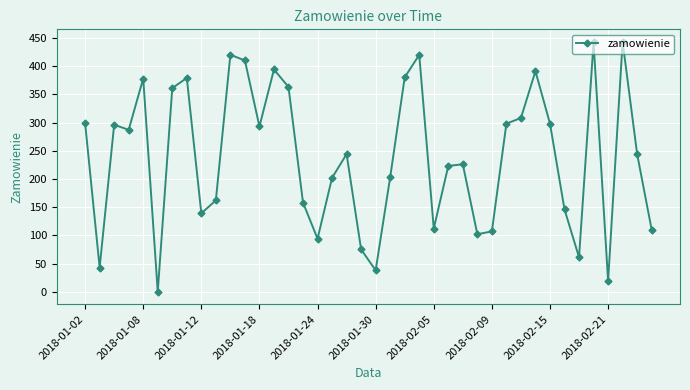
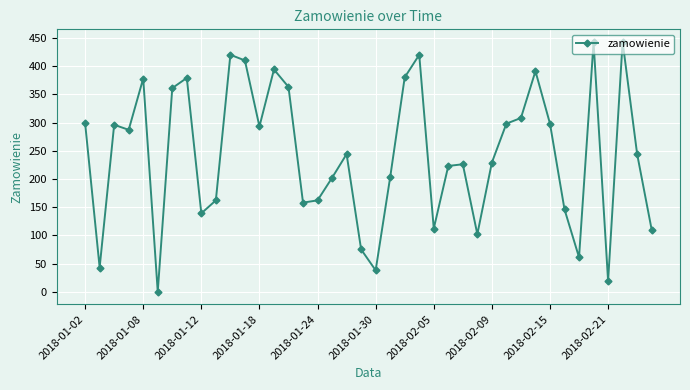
2018-01-24: 90 -> 160
2018-02-09: 110 -> 230
